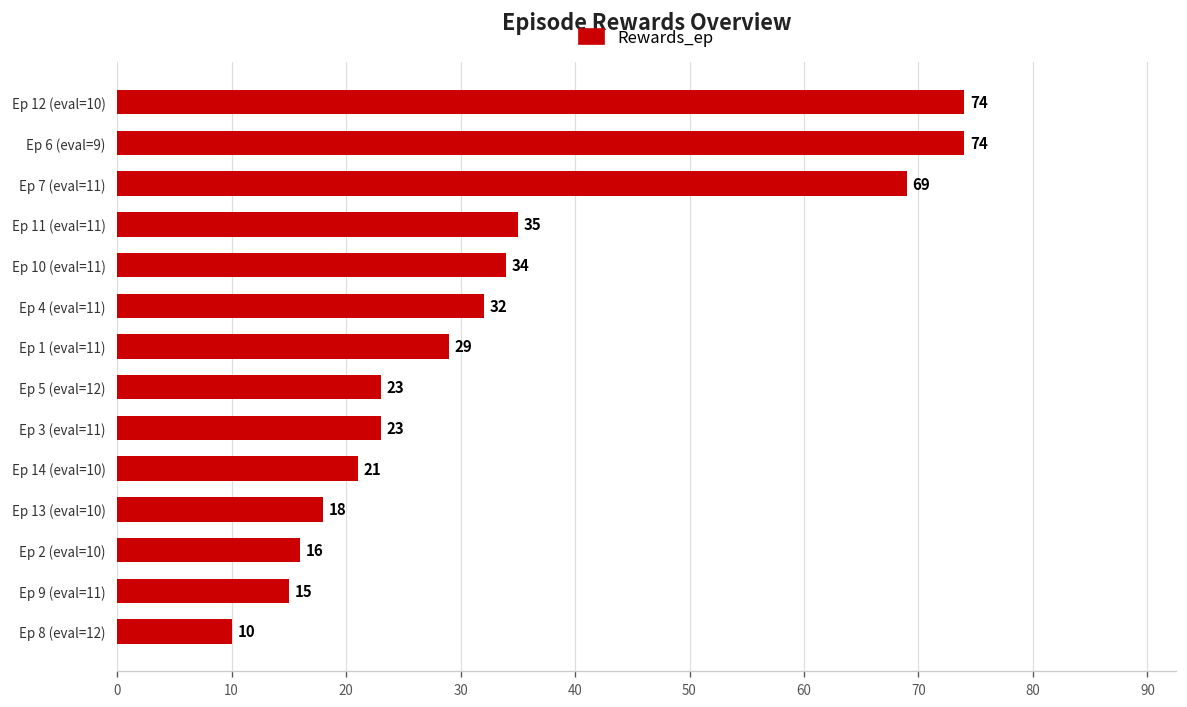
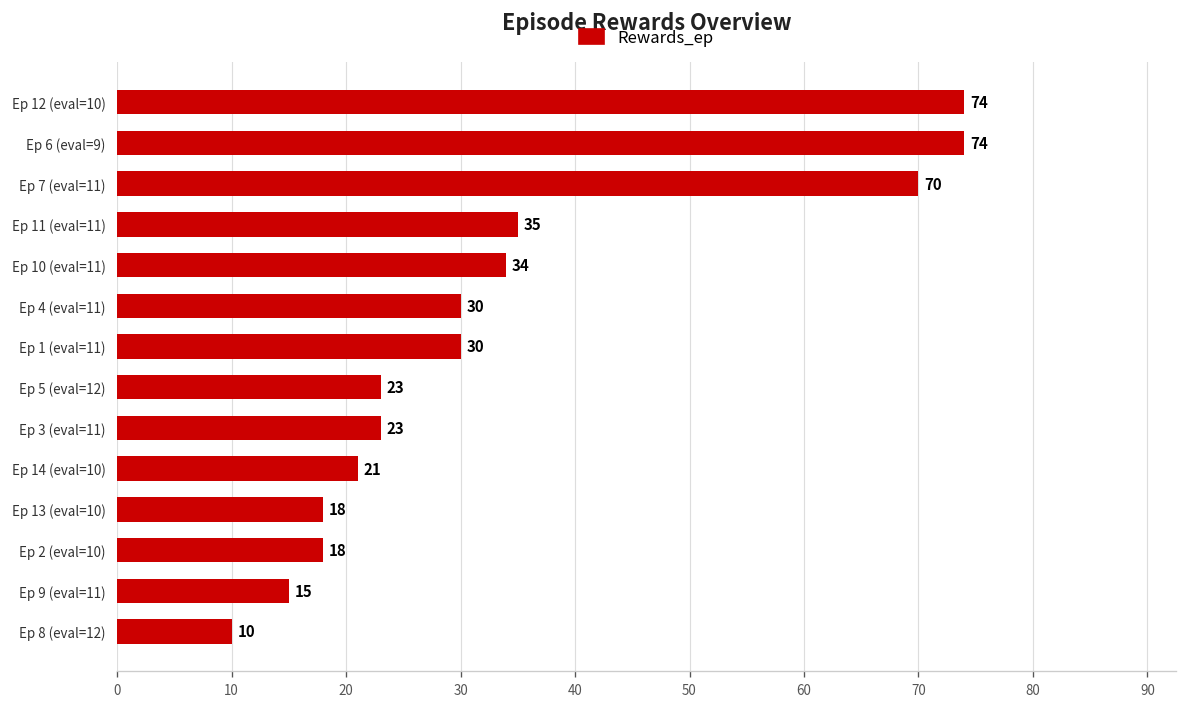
Ep 7 (eval=11): 69 -> 70
Ep 4 (eval=11): 32 -> 30
Ep 1 (eval=11): 29 -> 30
Ep 2 (eval=10): 16 -> 18
